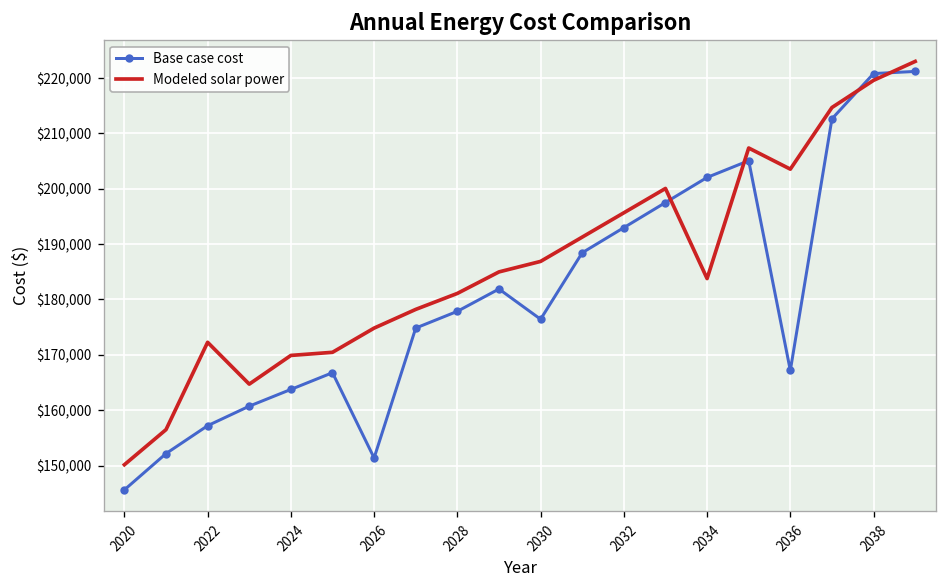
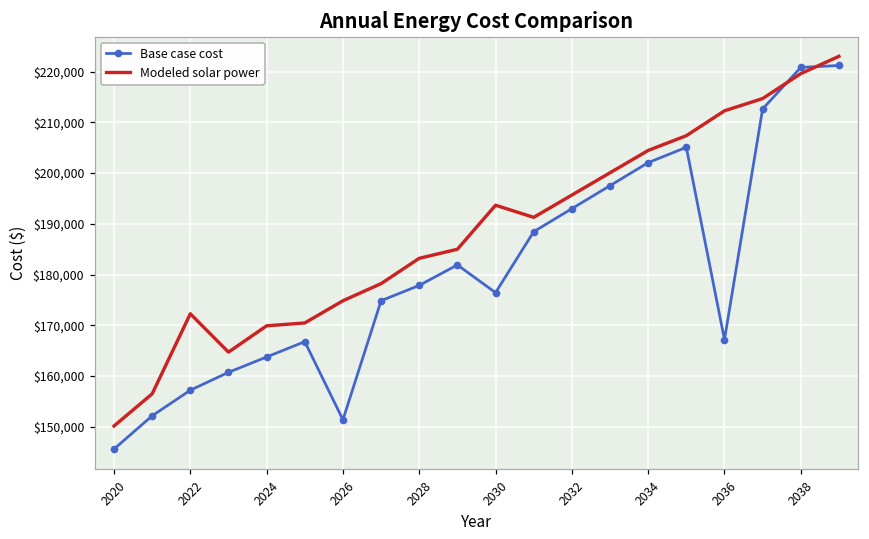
Modeled solar power, 2028: $181,000 -> $183,000
Modeled solar power, 2030: $187,000 -> $194,000
Modeled solar power, 2034: $184,000 -> $204,000
Modeled solar power, 2036: $204,000 -> $212,000
